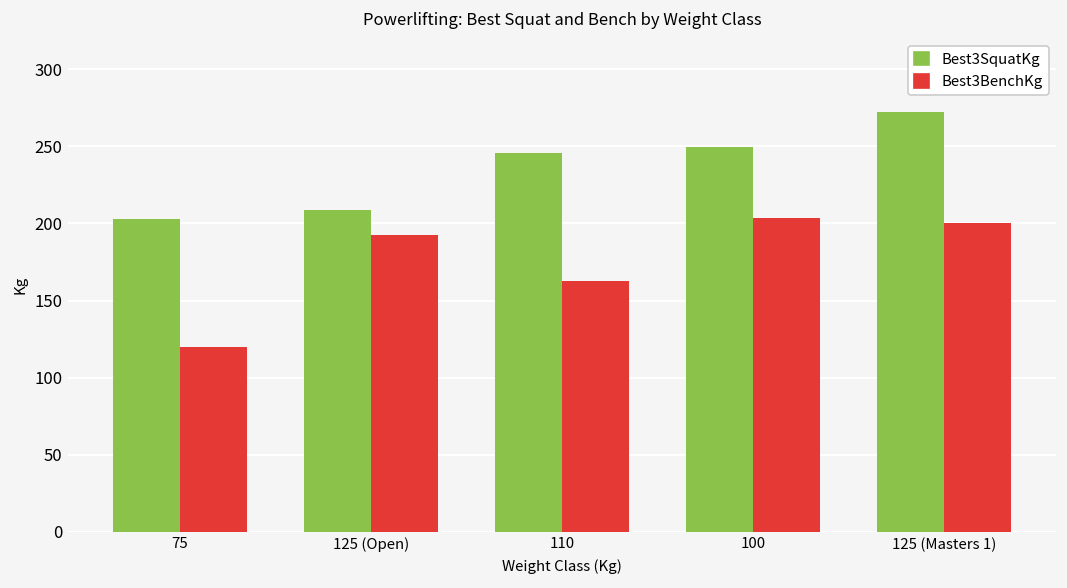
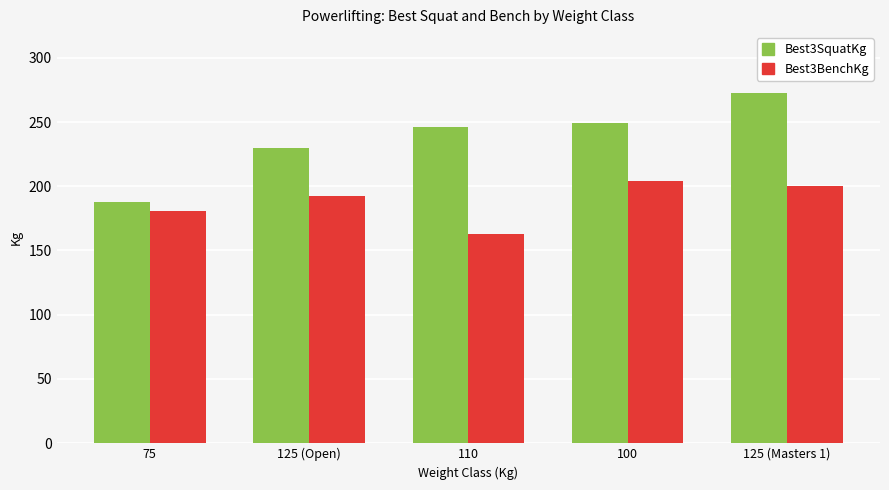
Best3SquatKg, 75: 203 -> 188
Best3BenchKg, 75: 120 -> 181
Best3SquatKg, 125 (Open): 209 -> 230
